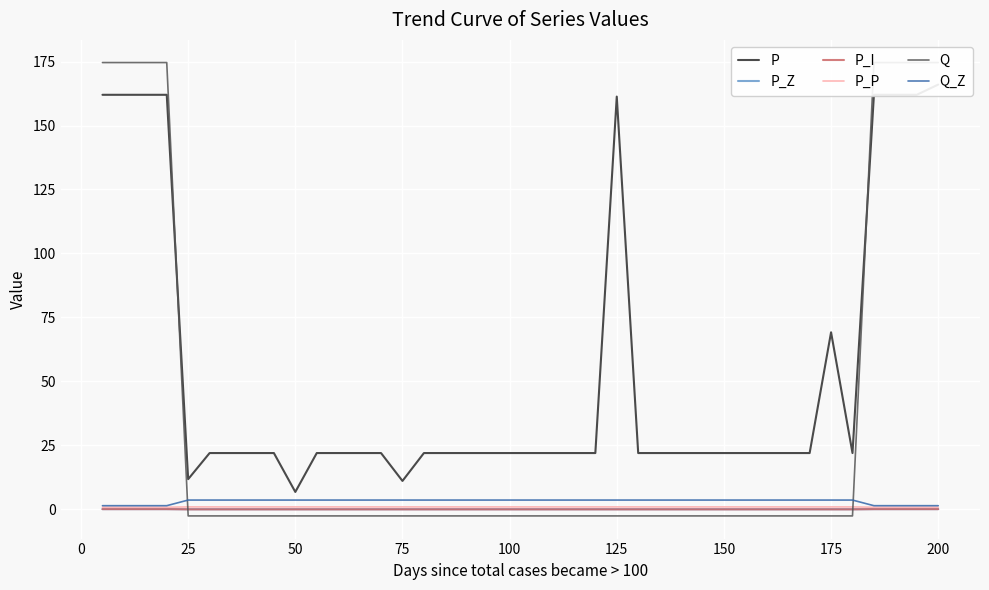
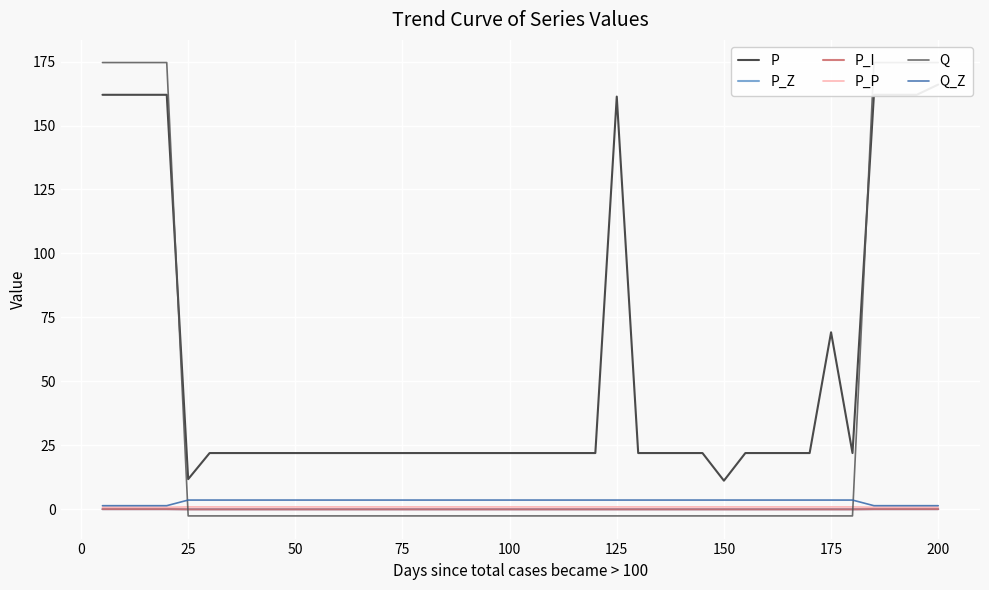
P, 50: 7 -> 22
P, 75: 11 -> 22
P, 150: 22 -> 11
